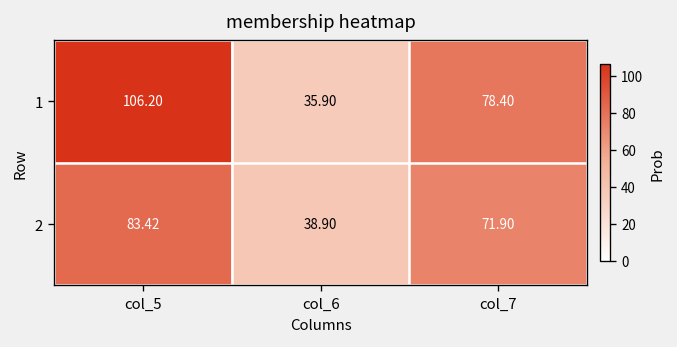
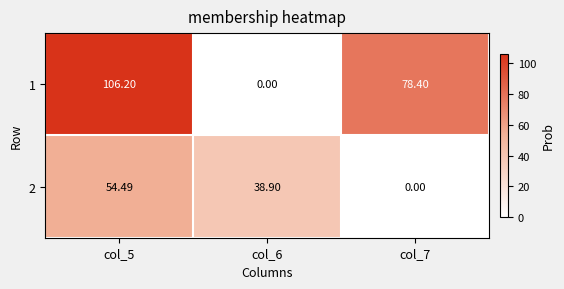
1, col_6: 35.90 -> 0.00
2, col_5: 83.42 -> 54.49
2, col_7: 71.90 -> 0.00
